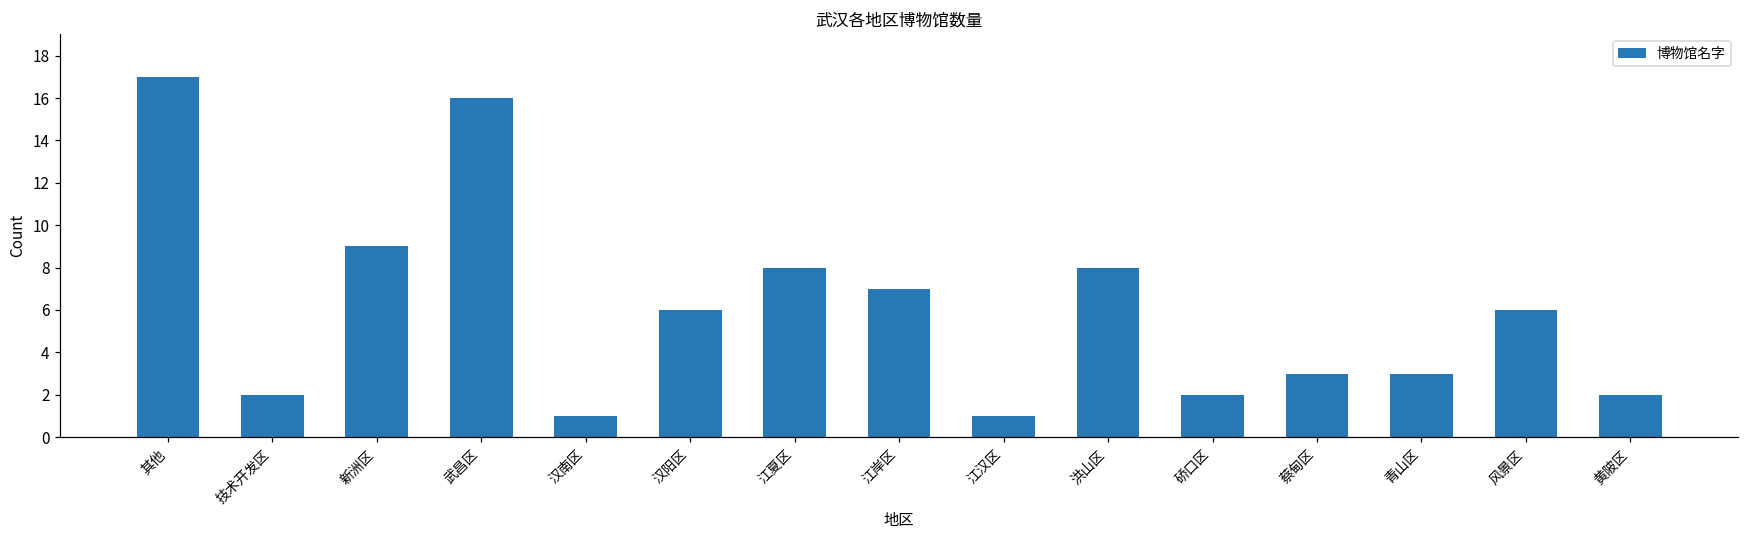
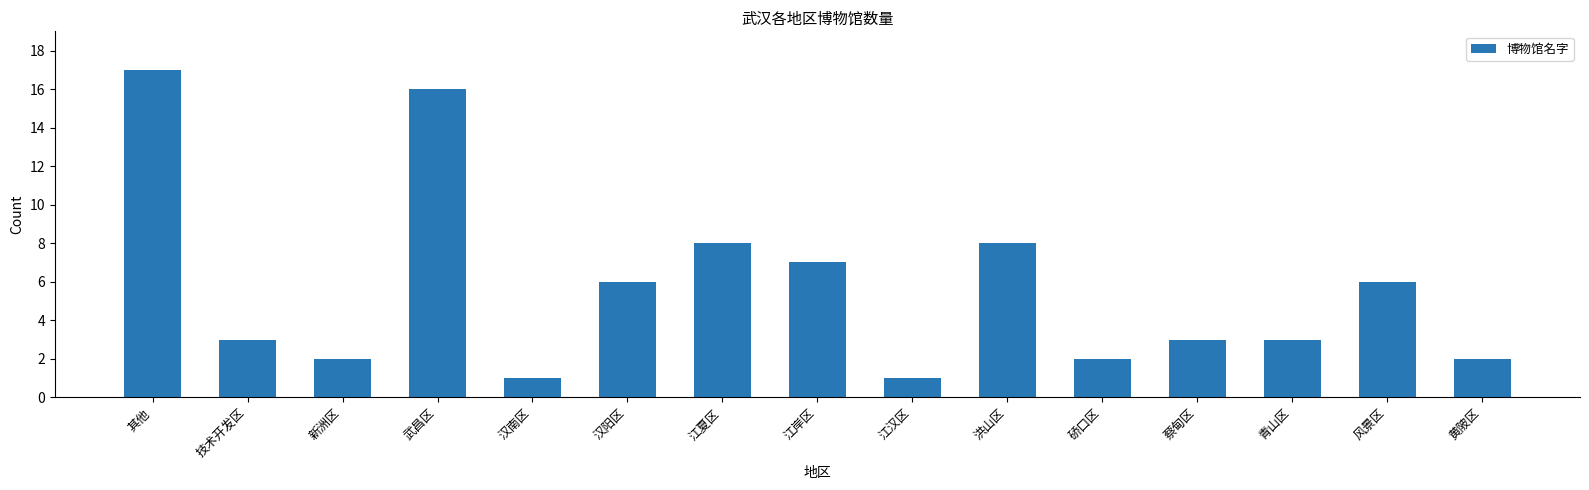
技术开发区: 2 -> 3
新洲区: 9 -> 2
